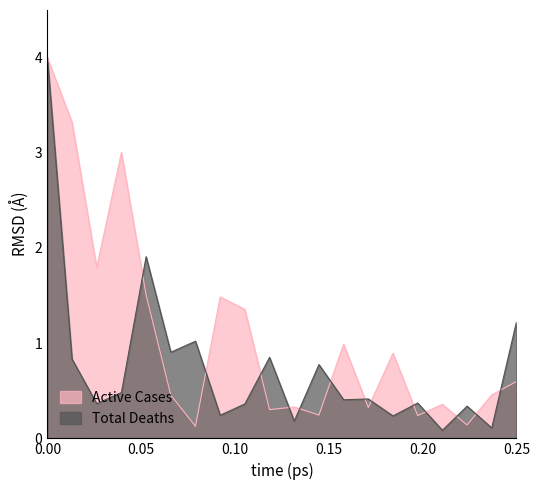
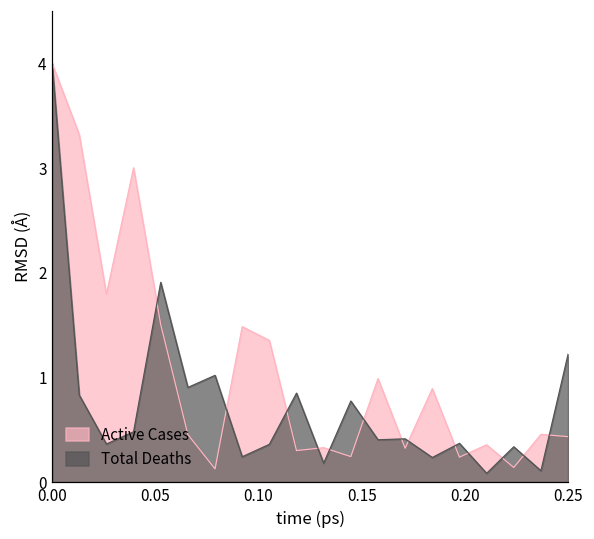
Active Cases, 0.25: 0.6 -> 0.4
